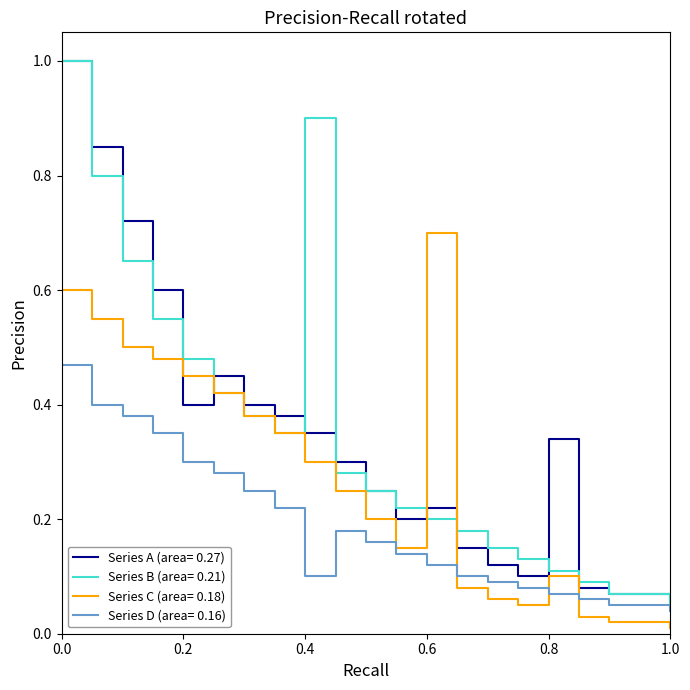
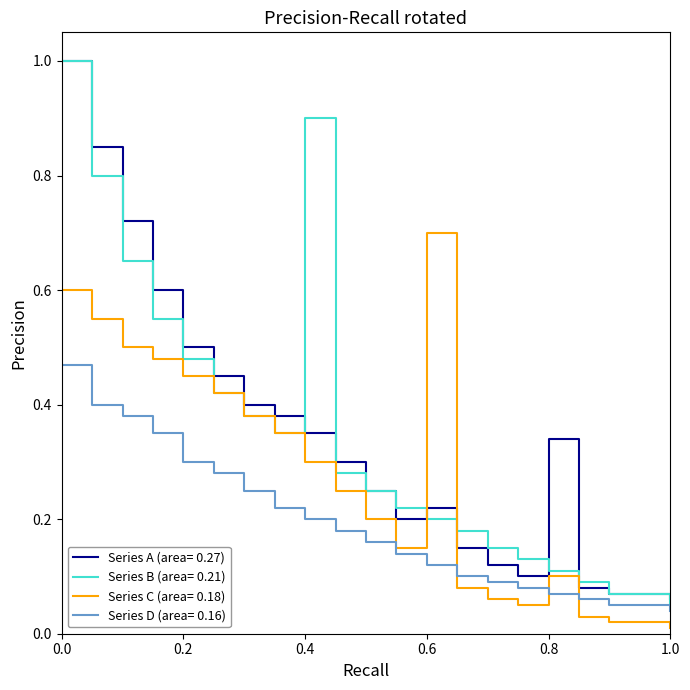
Series A (area= 0.27), 0.2: 0.4 -> 0.5
Series D (area= 0.16), 0.4: 0.1 -> 0.2
